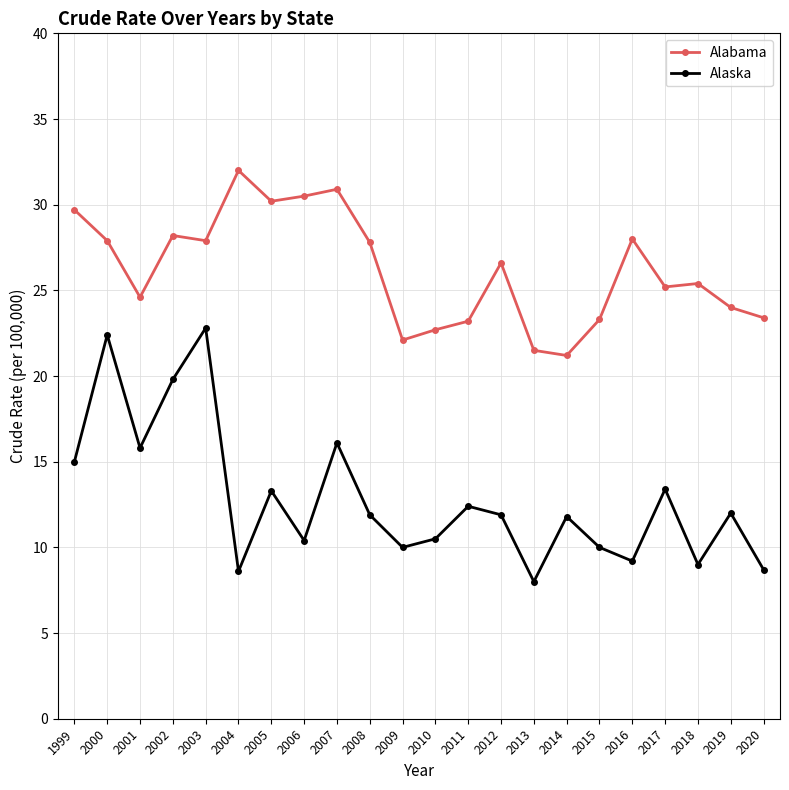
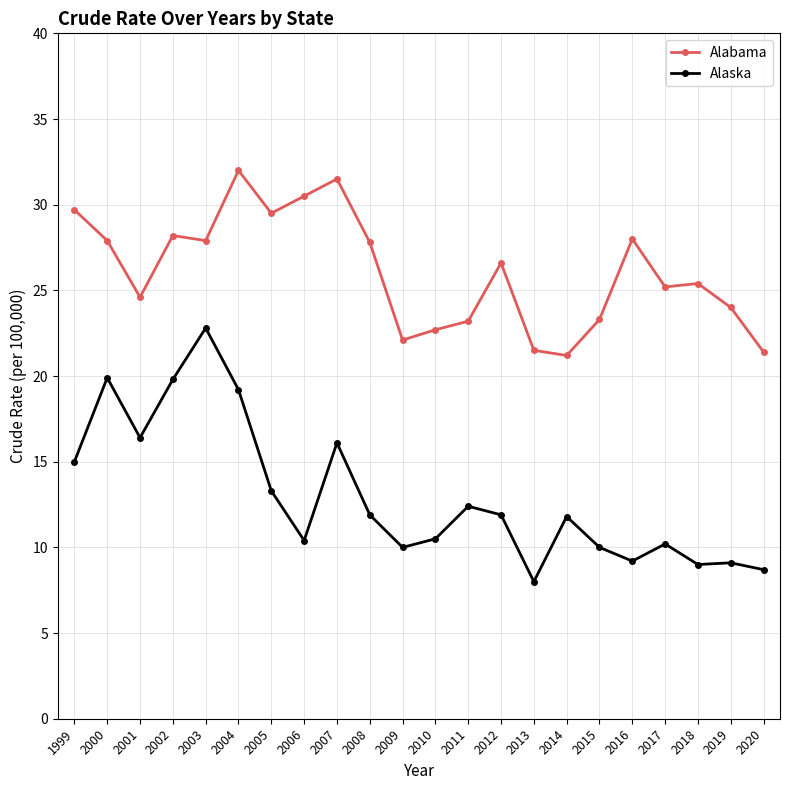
Alaska, 2000: 22.4 -> 19.9
Alaska, 2001: 15.8 -> 16.4
Alaska, 2004: 8.6 -> 19.2
Alabama, 2005: 30.2 -> 29.5
Alabama, 2007: 30.9 -> 31.5
Alaska, 2017: 13.4 -> 10.2
Alaska, 2019: 12.0 -> 9.1
Alabama, 2020: 23.4 -> 21.4
